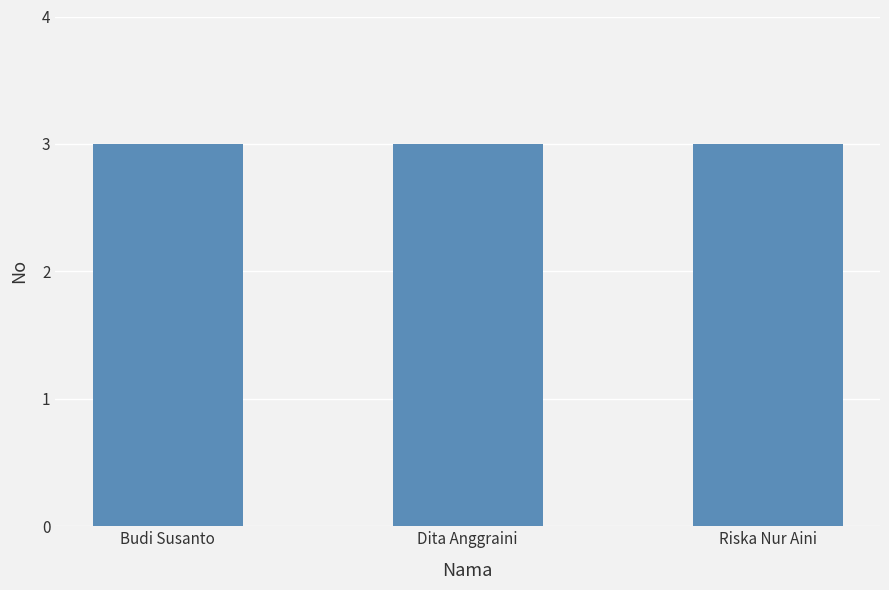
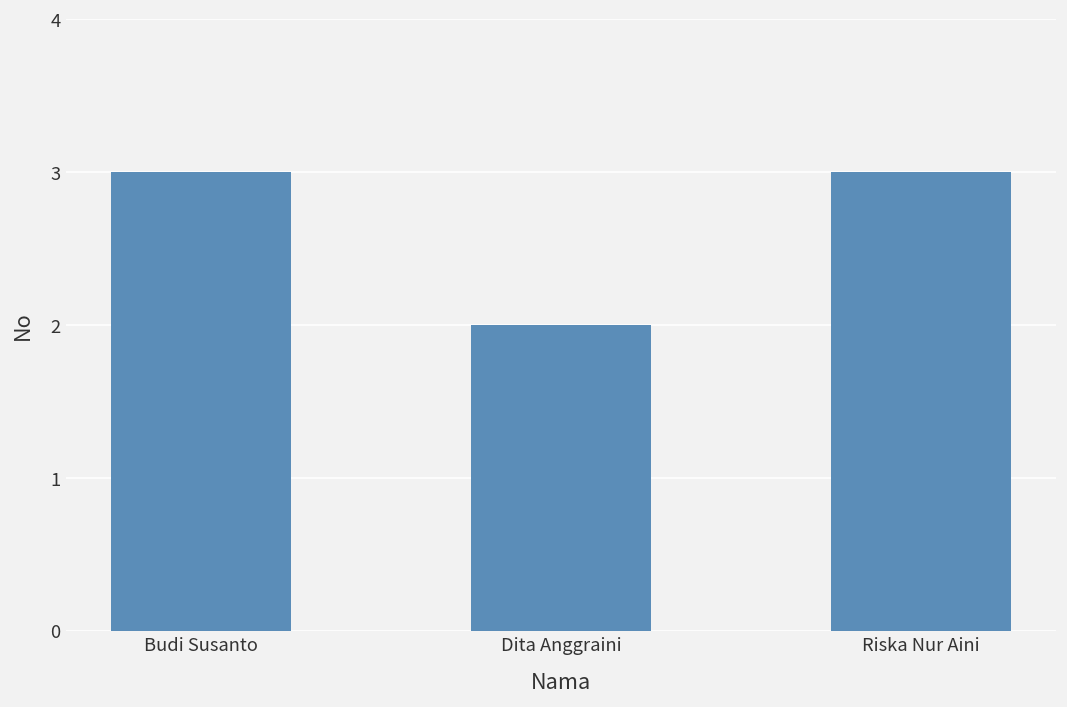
Dita Anggraini: 3 -> 2
